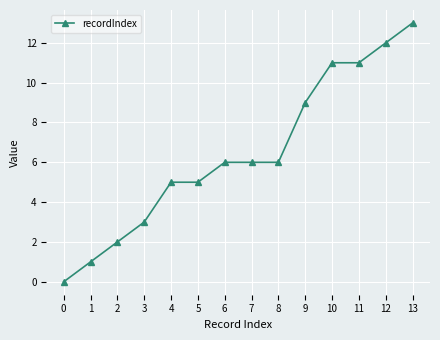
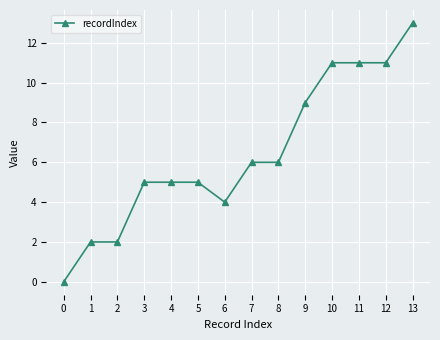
1: 1 -> 2
3: 3 -> 5
6: 6 -> 4
12: 12 -> 11
